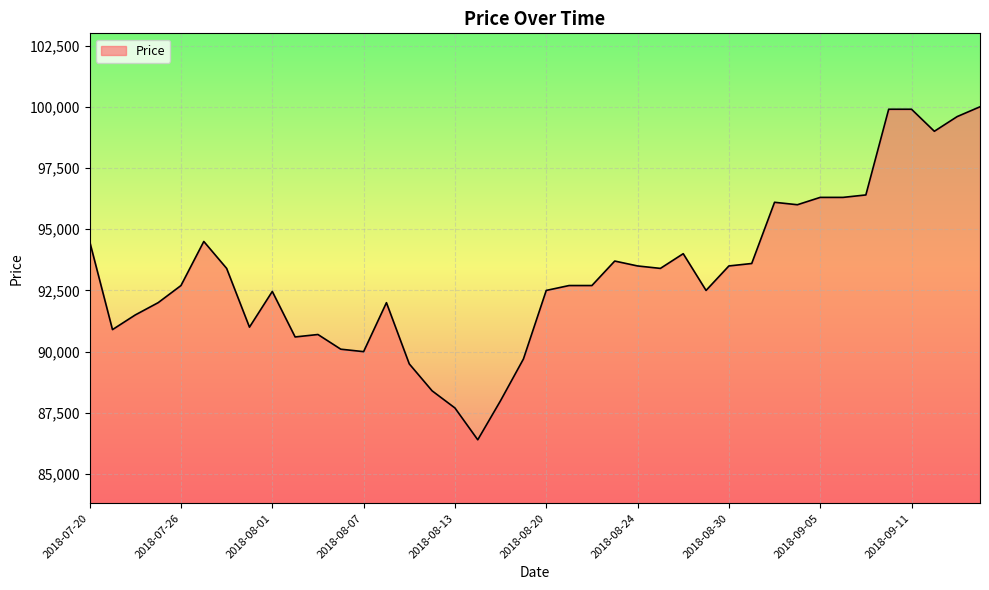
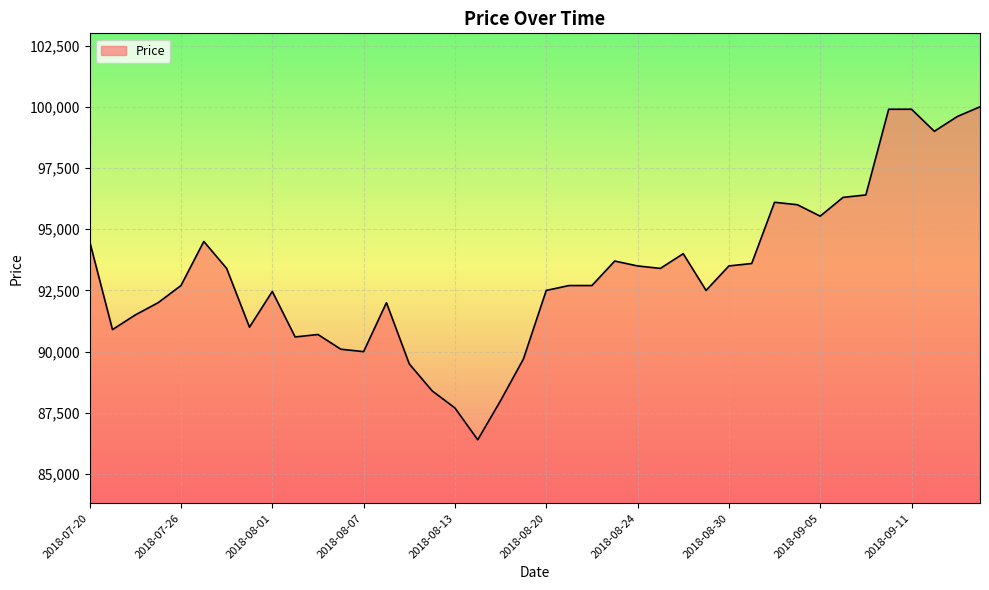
2018-09-05: 96,300 -> 95,500
